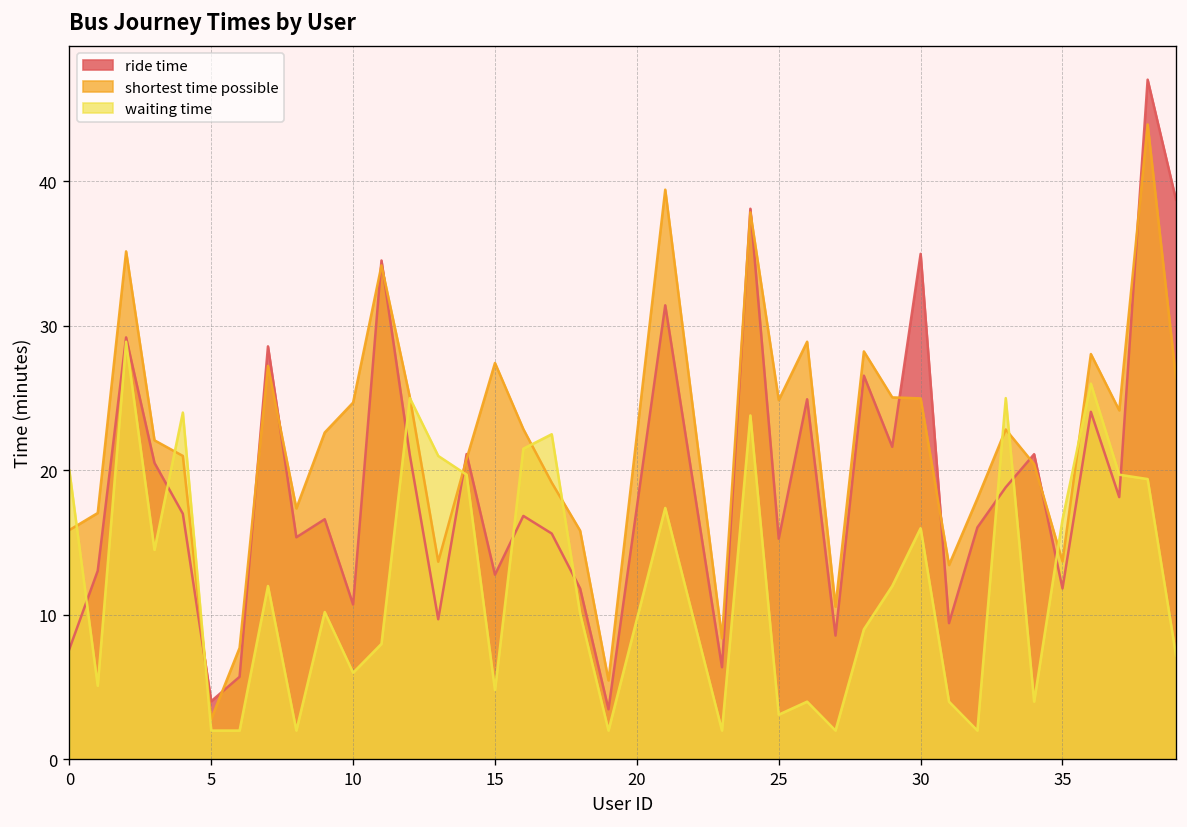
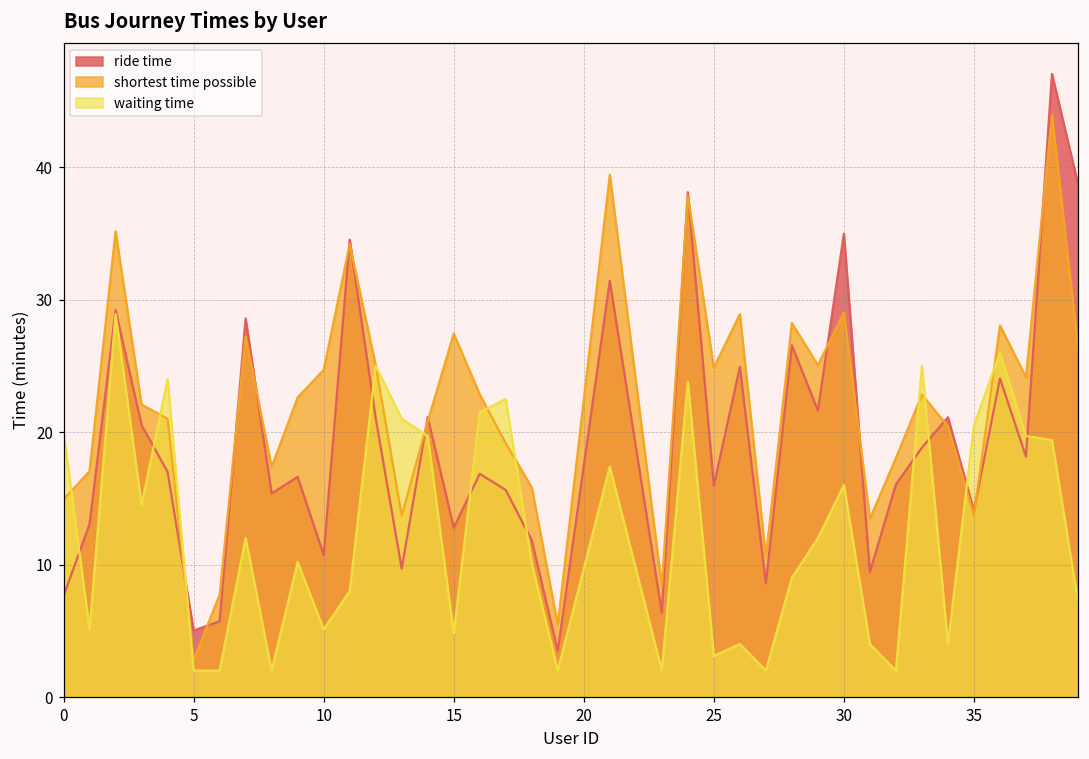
shortest time possible, 0: 15.9 -> 14.9
ride time, 5: 4.0 -> 5.0
waiting time, 10: 6.0 -> 5.1
ride time, 25: 15.3 -> 16.0
shortest time possible, 30: 25.0 -> 29.0
ride time, 35: 11.8 -> 14.1
waiting time, 35: 16.6 -> 20.5
